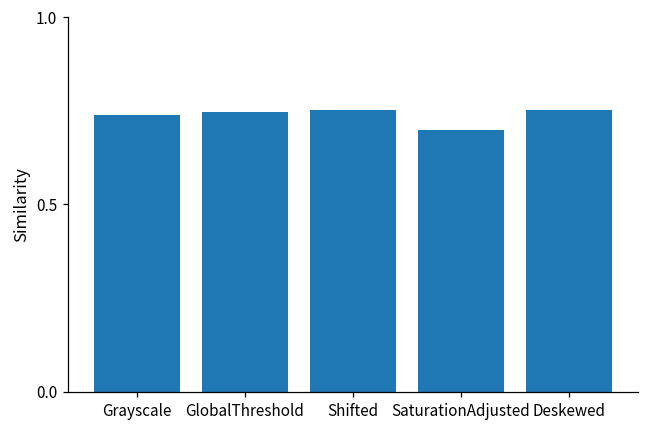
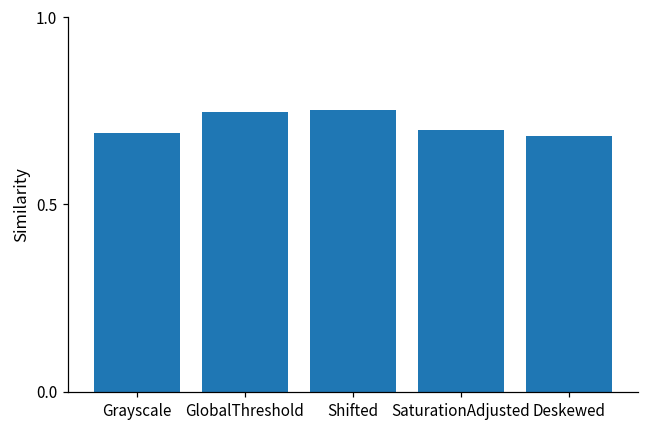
Grayscale: 0.74 -> 0.69
Deskewed: 0.75 -> 0.68
